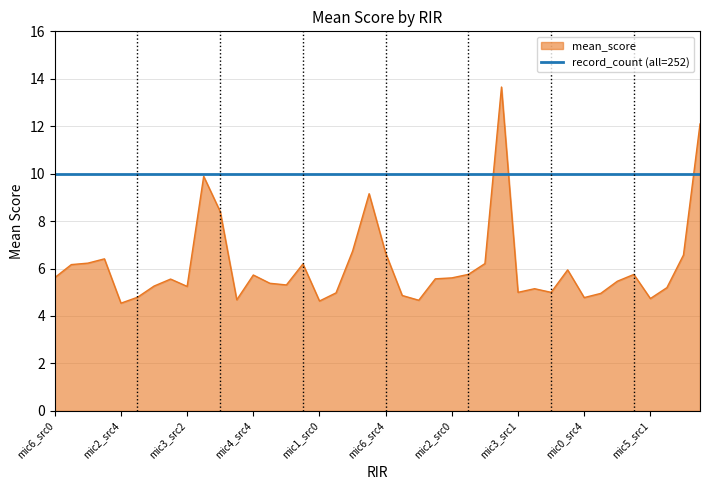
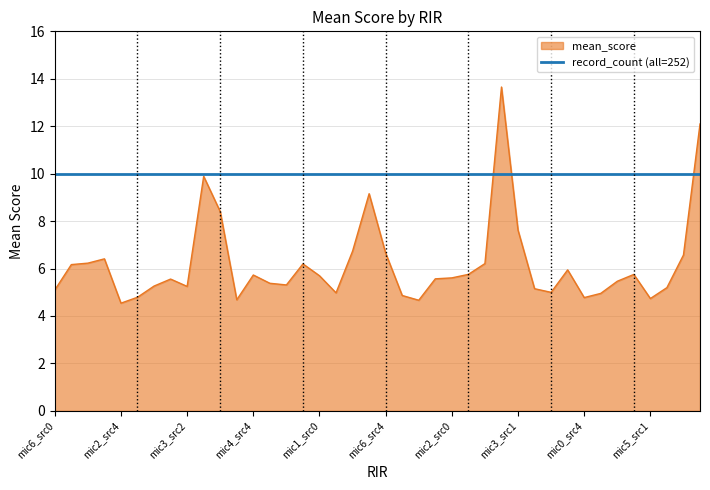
mean_score, mic6_src0: 5.6 -> 5.1
mean_score, mic1_src0: 4.6 -> 5.7
mean_score, mic3_src1: 5.0 -> 7.6
